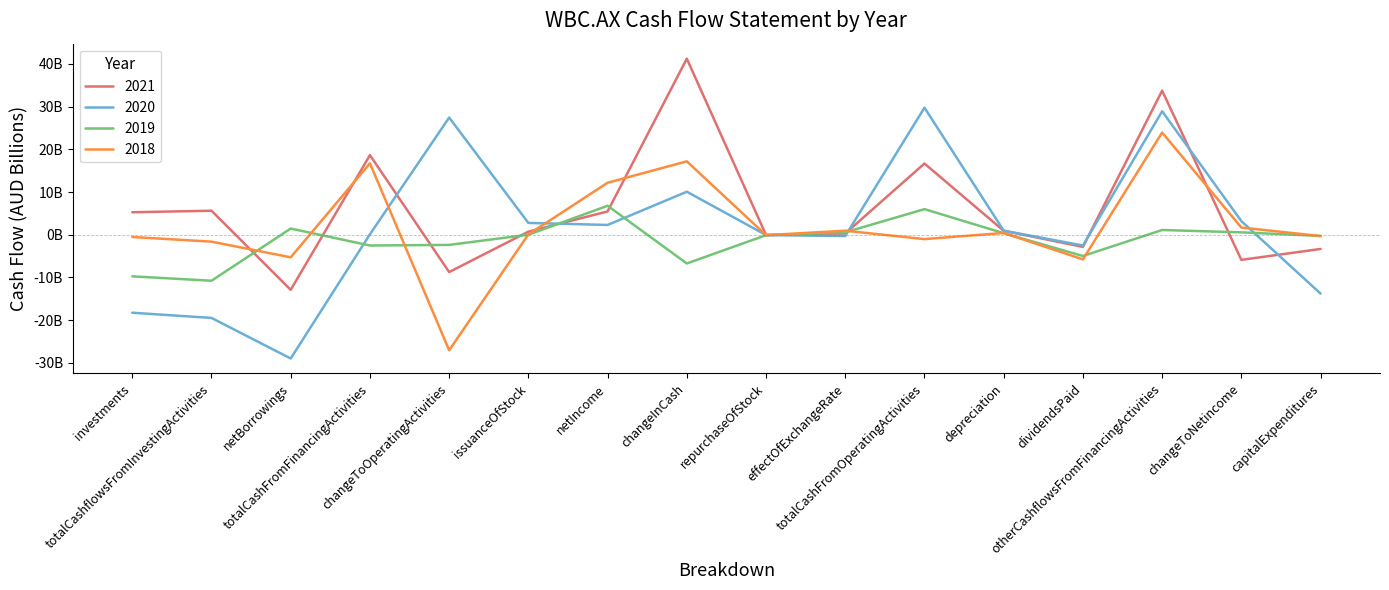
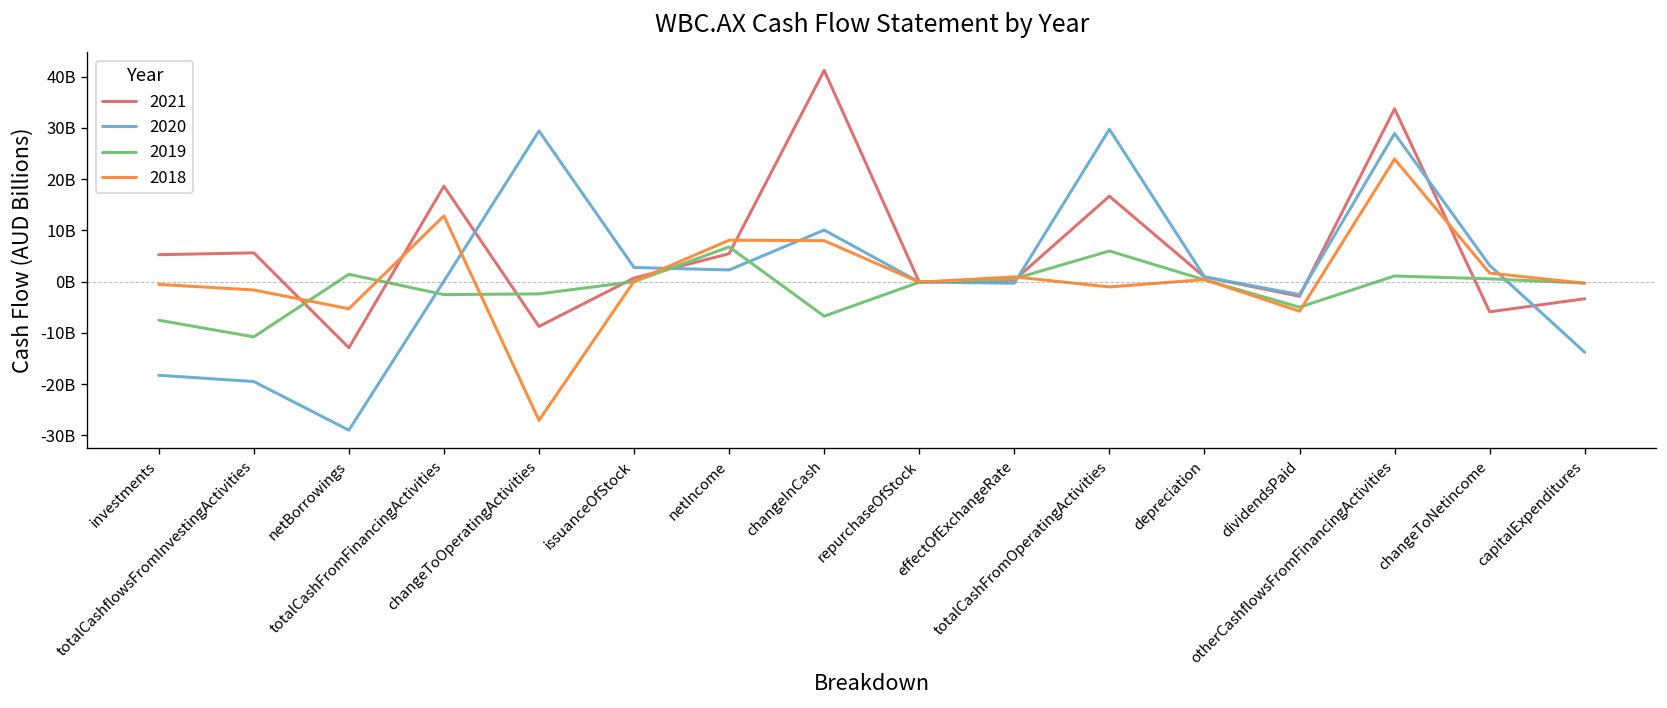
2019, investments: -10000000000 -> -8000000000
2018, totalCashFromFinancingActivities: 17000000000 -> 13000000000
2020, changeToOperatingActivities: 27000000000 -> 29000000000
2018, netIncome: 12000000000 -> 8000000000
2018, changeInCash: 17000000000 -> 8000000000
